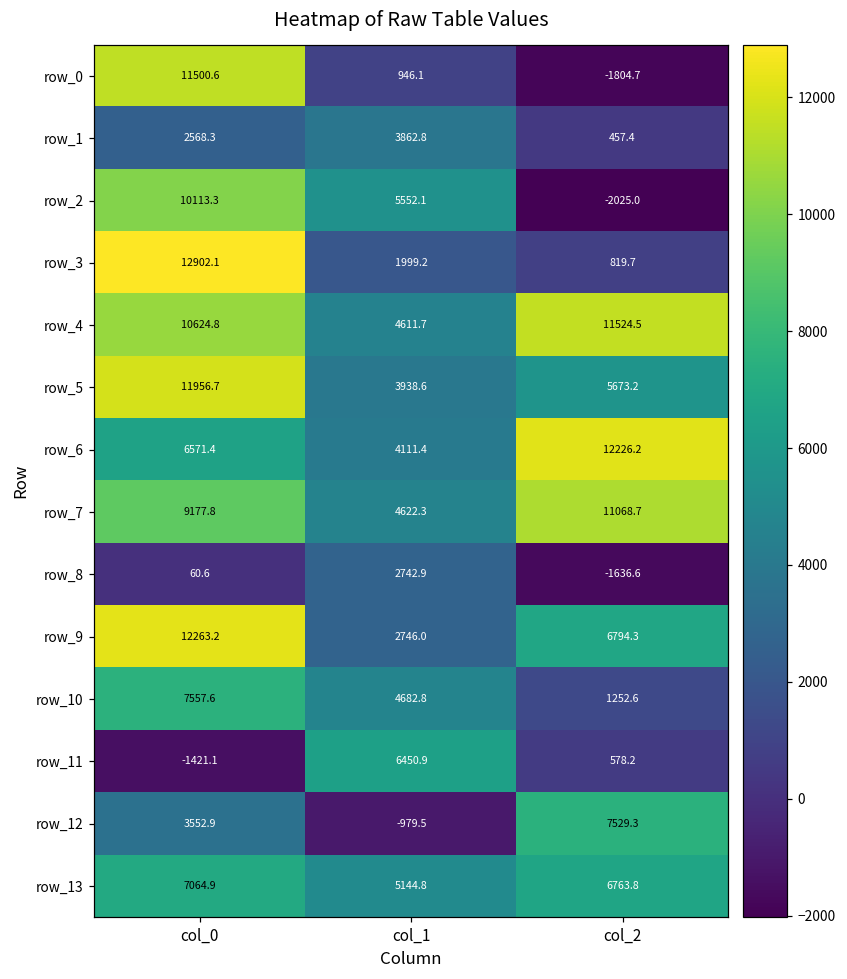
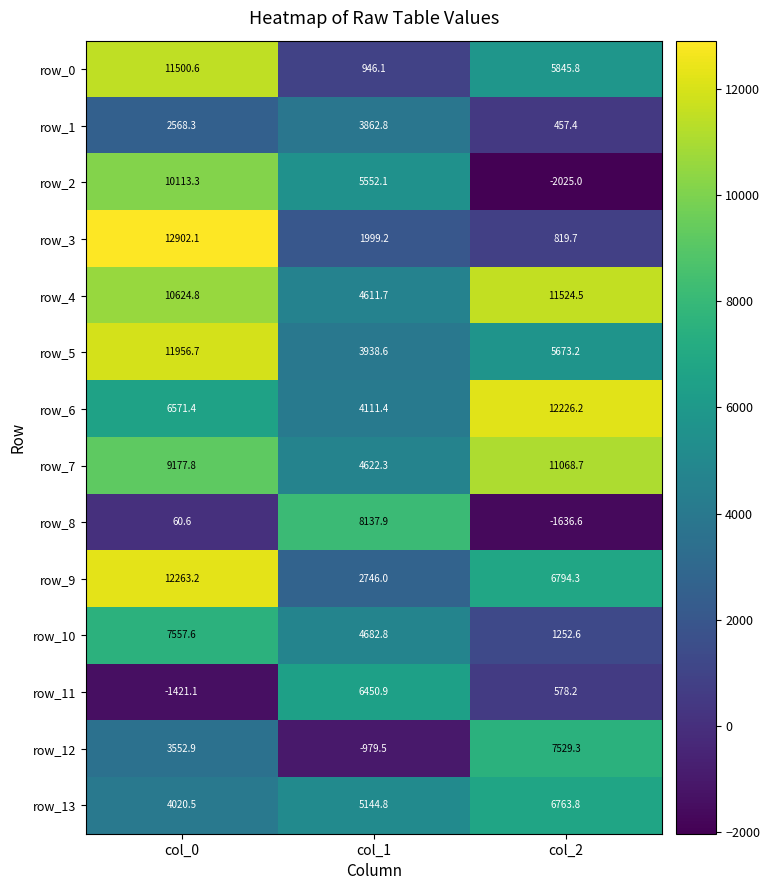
row_0, col_2: -1804.7 -> 5845.8
row_8, col_1: 2742.9 -> 8137.9
row_13, col_0: 7064.9 -> 4020.5
